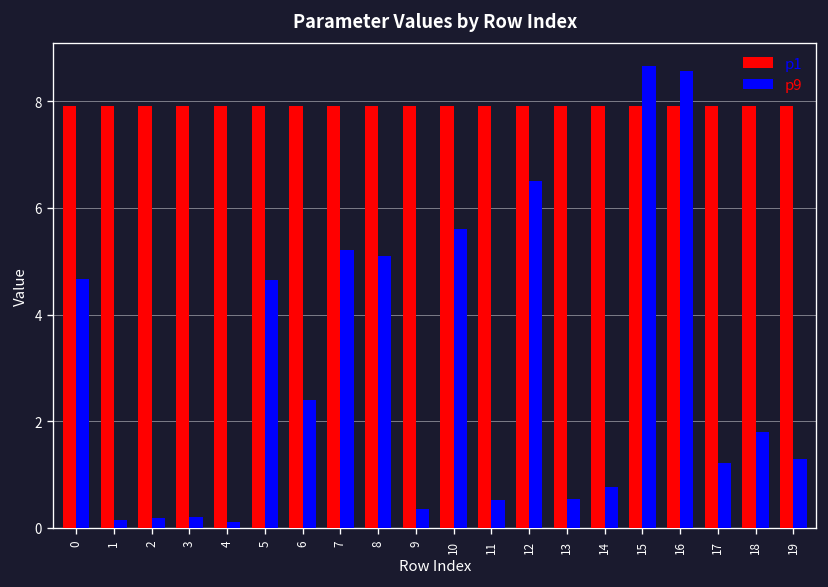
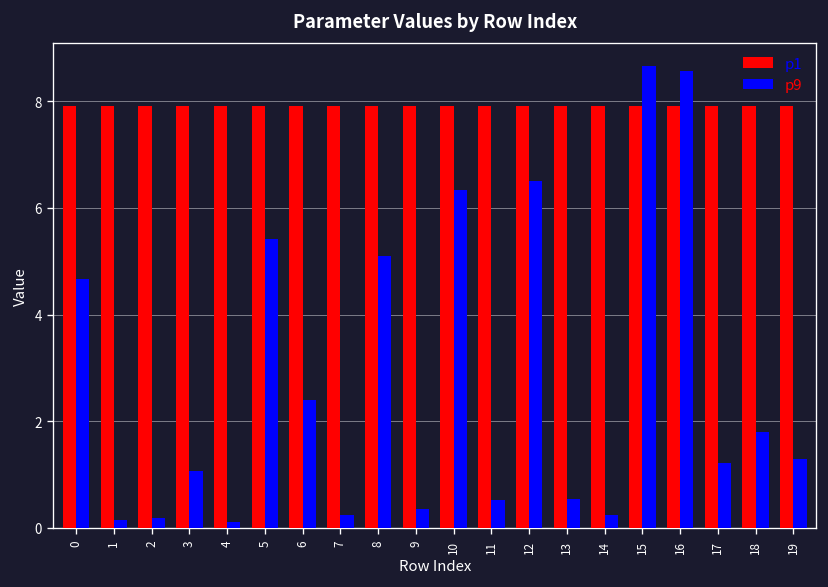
p9, 3: 0.2 -> 1.1
p9, 5: 4.6 -> 5.4
p9, 7: 5.2 -> 0.2
p9, 10: 5.6 -> 6.3
p9, 14: 0.8 -> 0.2
